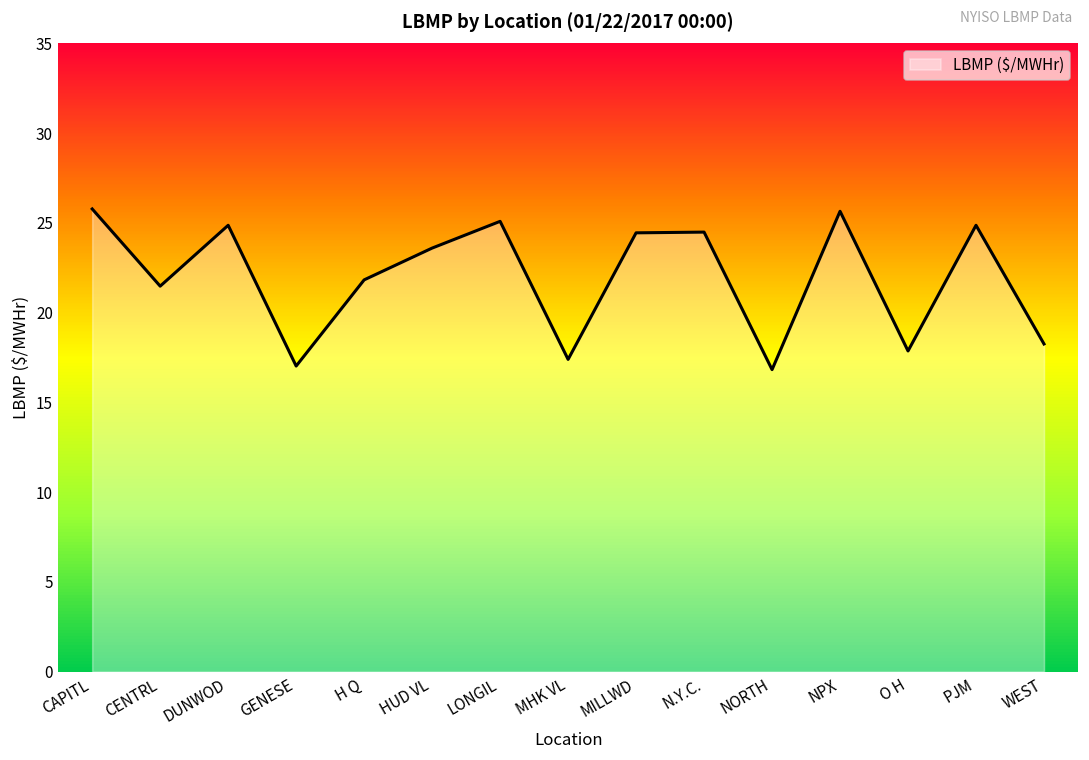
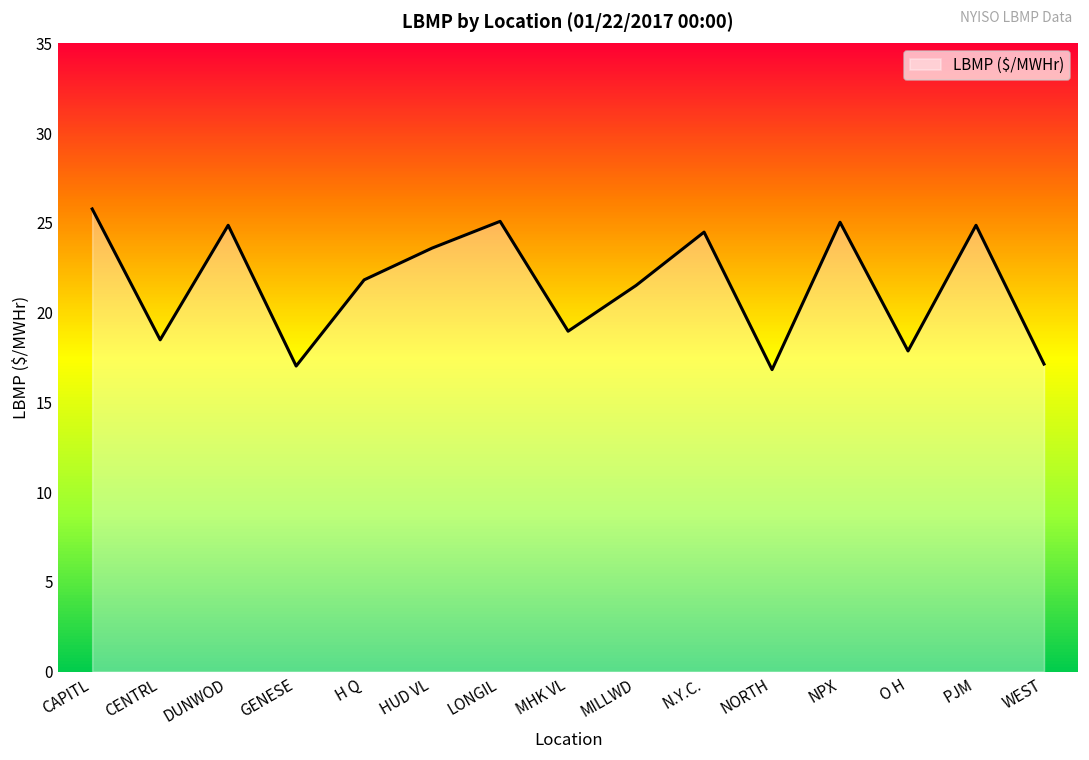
CENTRL: 21.5 -> 18.5
MHK VL: 17.4 -> 19.0
MILLWD: 24.4 -> 21.5
NPX: 25.6 -> 25.0
WEST: 18.3 -> 17.1
